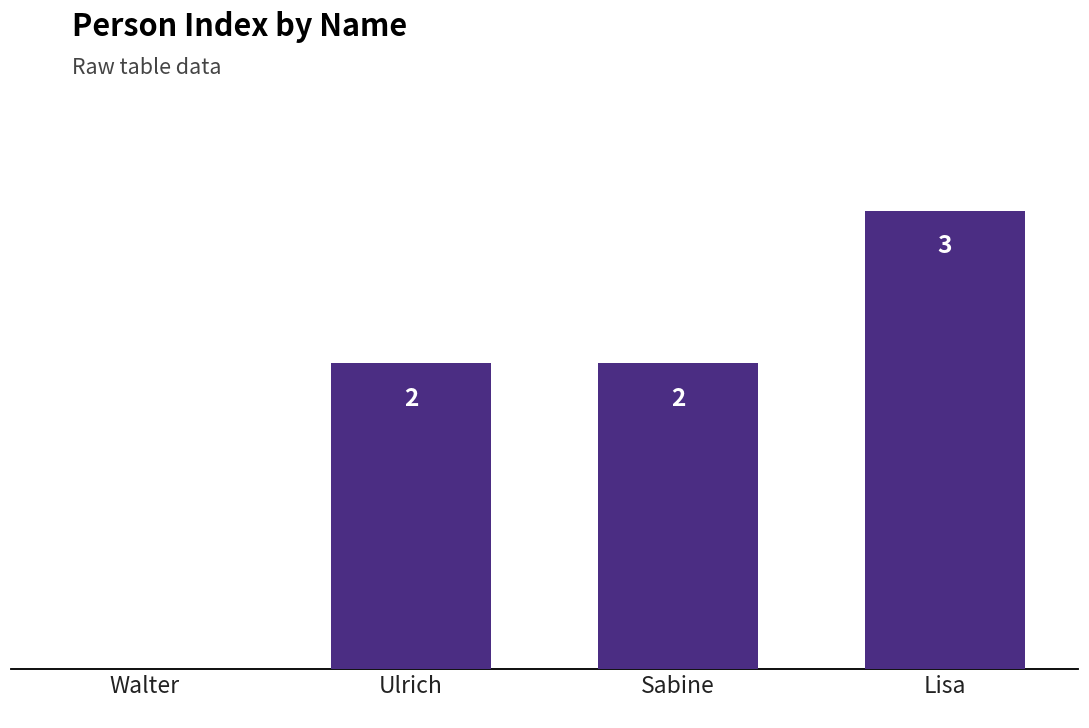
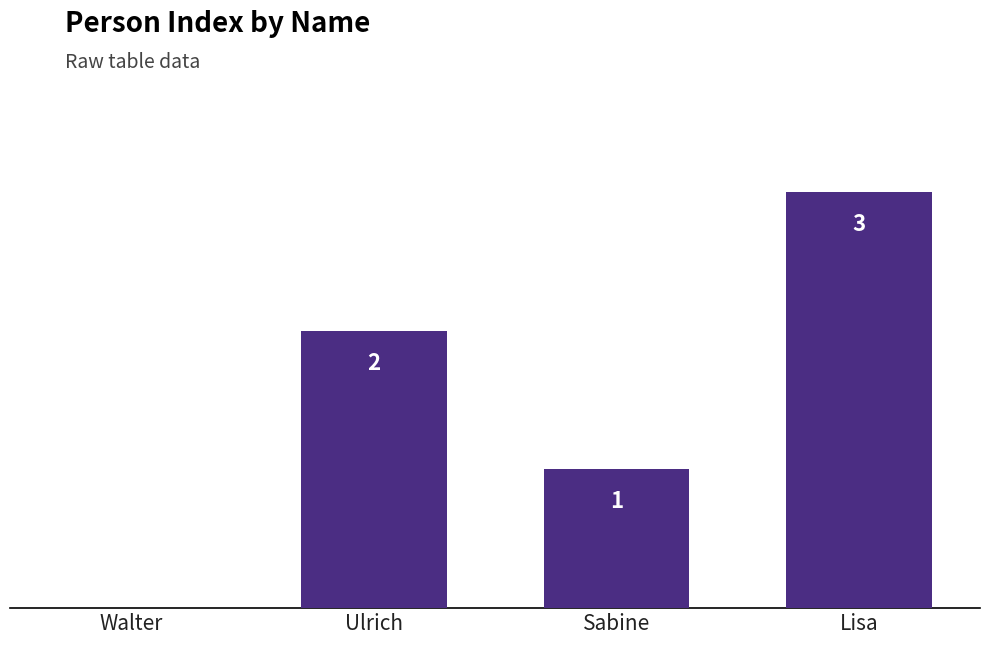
Sabine: 2 -> 1
